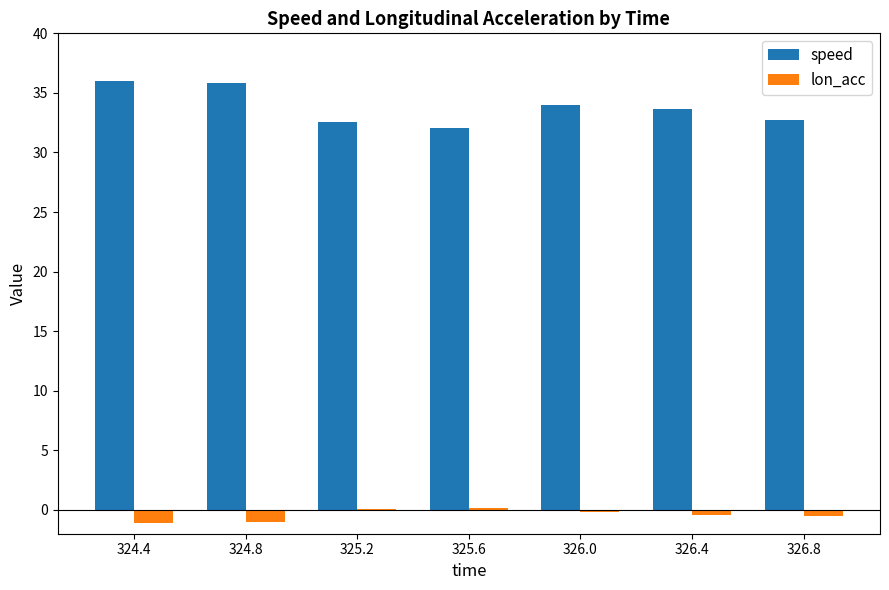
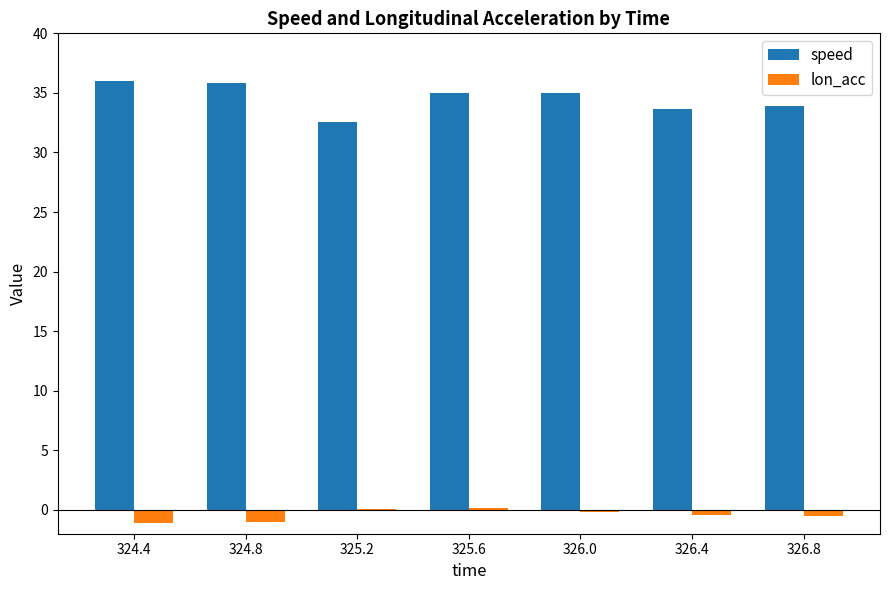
speed, 325.6: 32.1 -> 35.0
speed, 326.0: 34.0 -> 35.0
speed, 326.8: 32.7 -> 33.9
